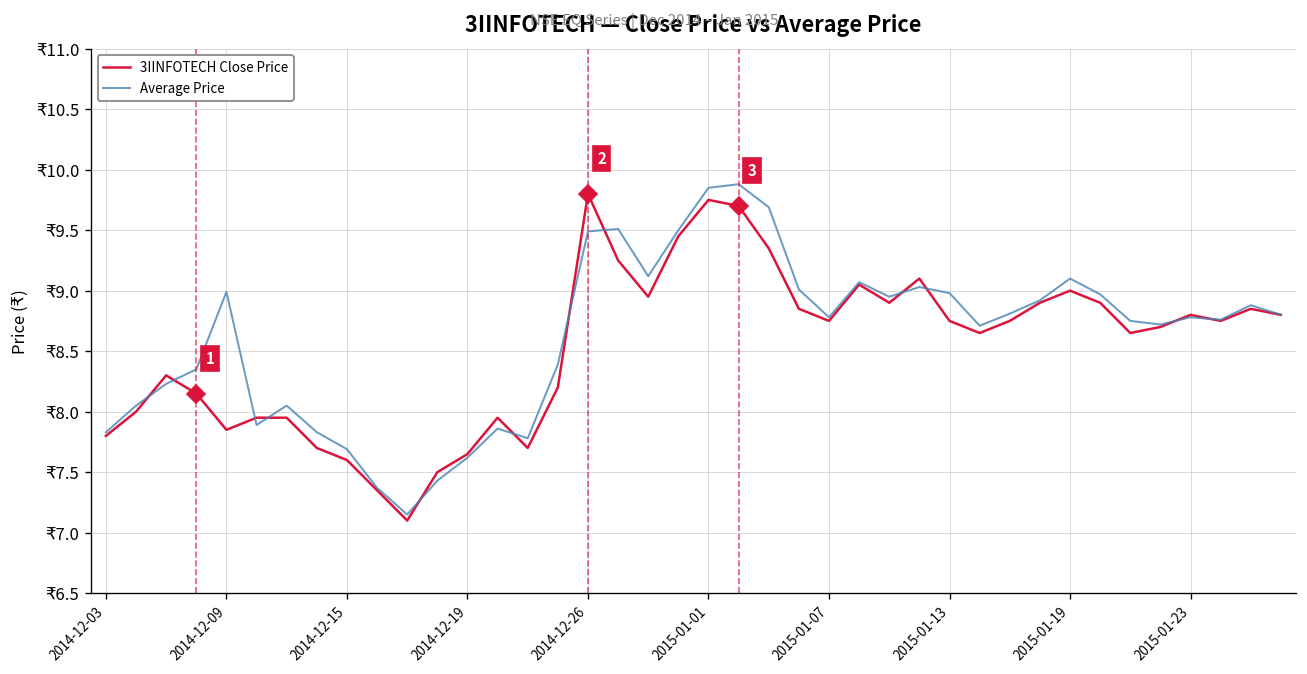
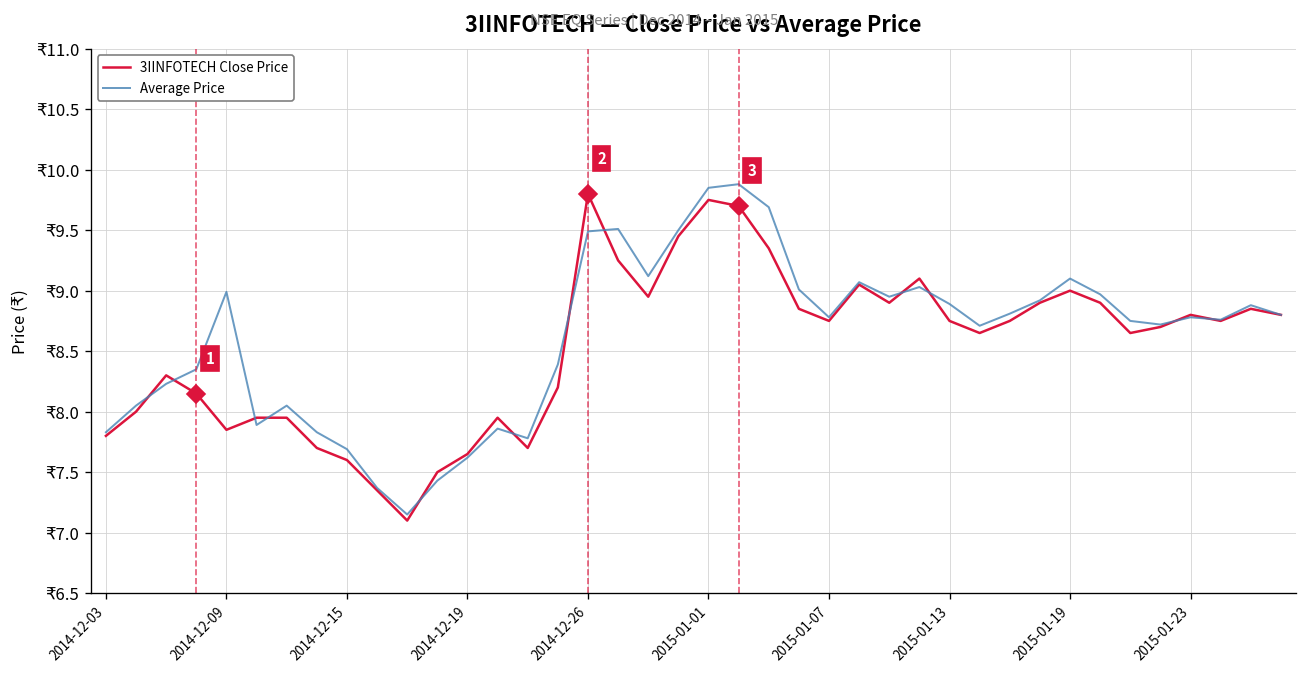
Average Price, 2015-01-13: ₹8.98 -> ₹8.89
